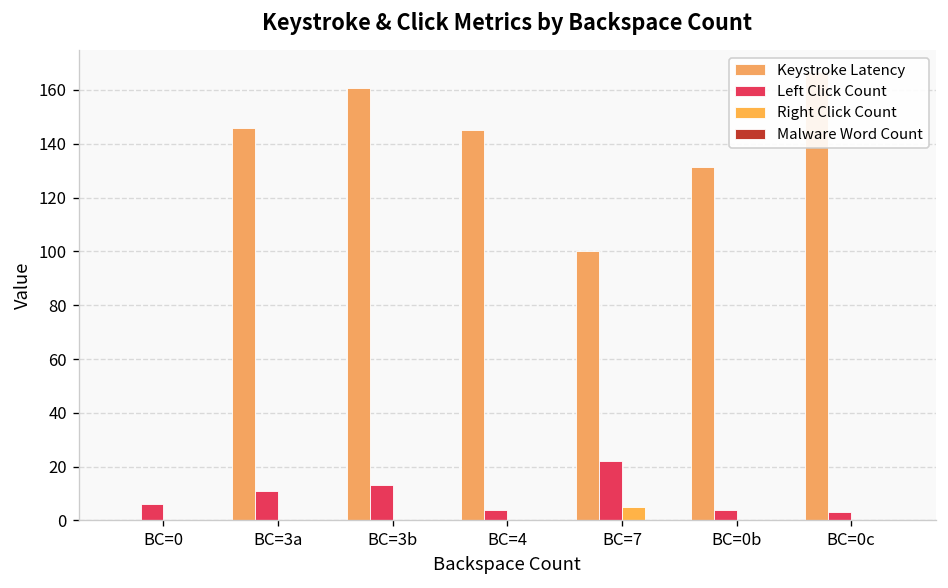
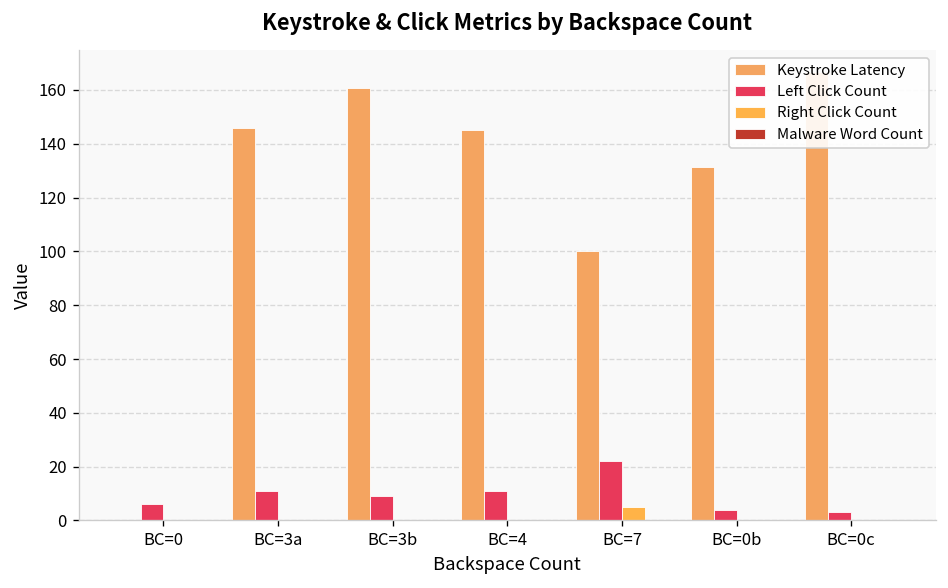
Left Click Count, BC=3b: 13 -> 9
Left Click Count, BC=4: 4 -> 11
